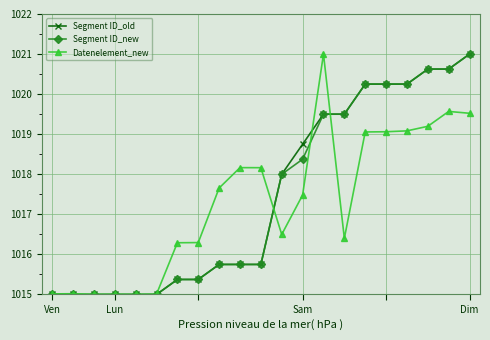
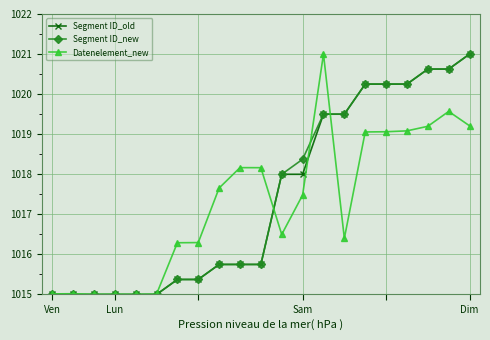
Segment ID_old, Sam: 1018.8 -> 1018.0
Datenelement_new, Dim: 1019.5 -> 1019.2
